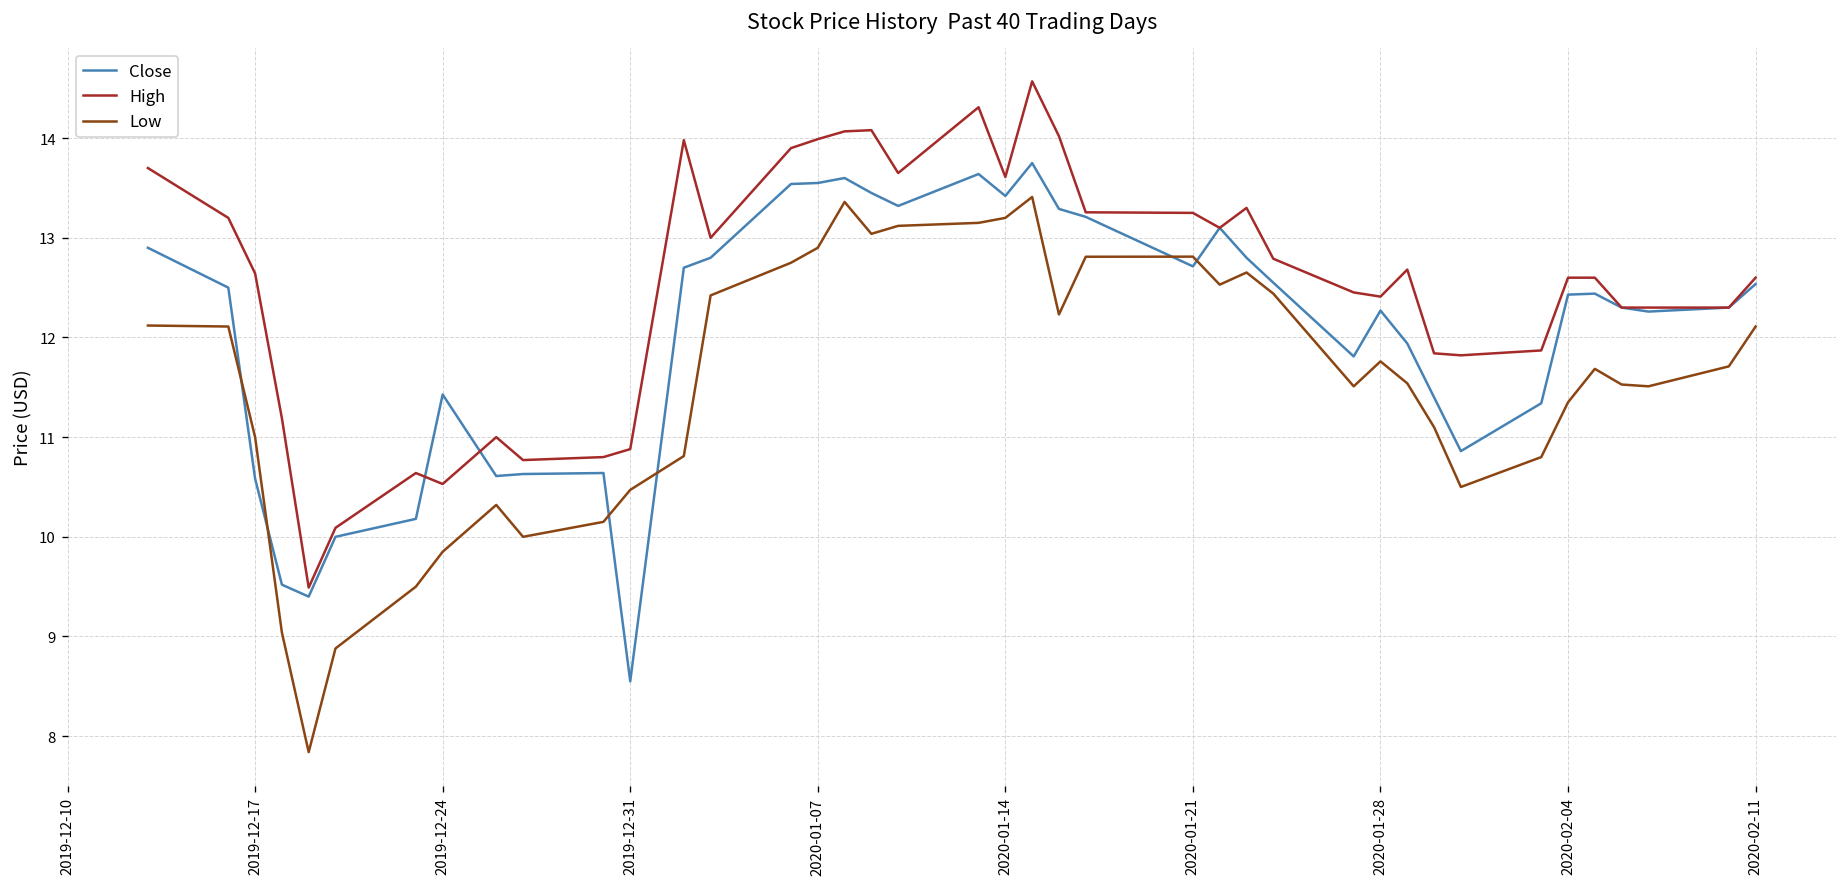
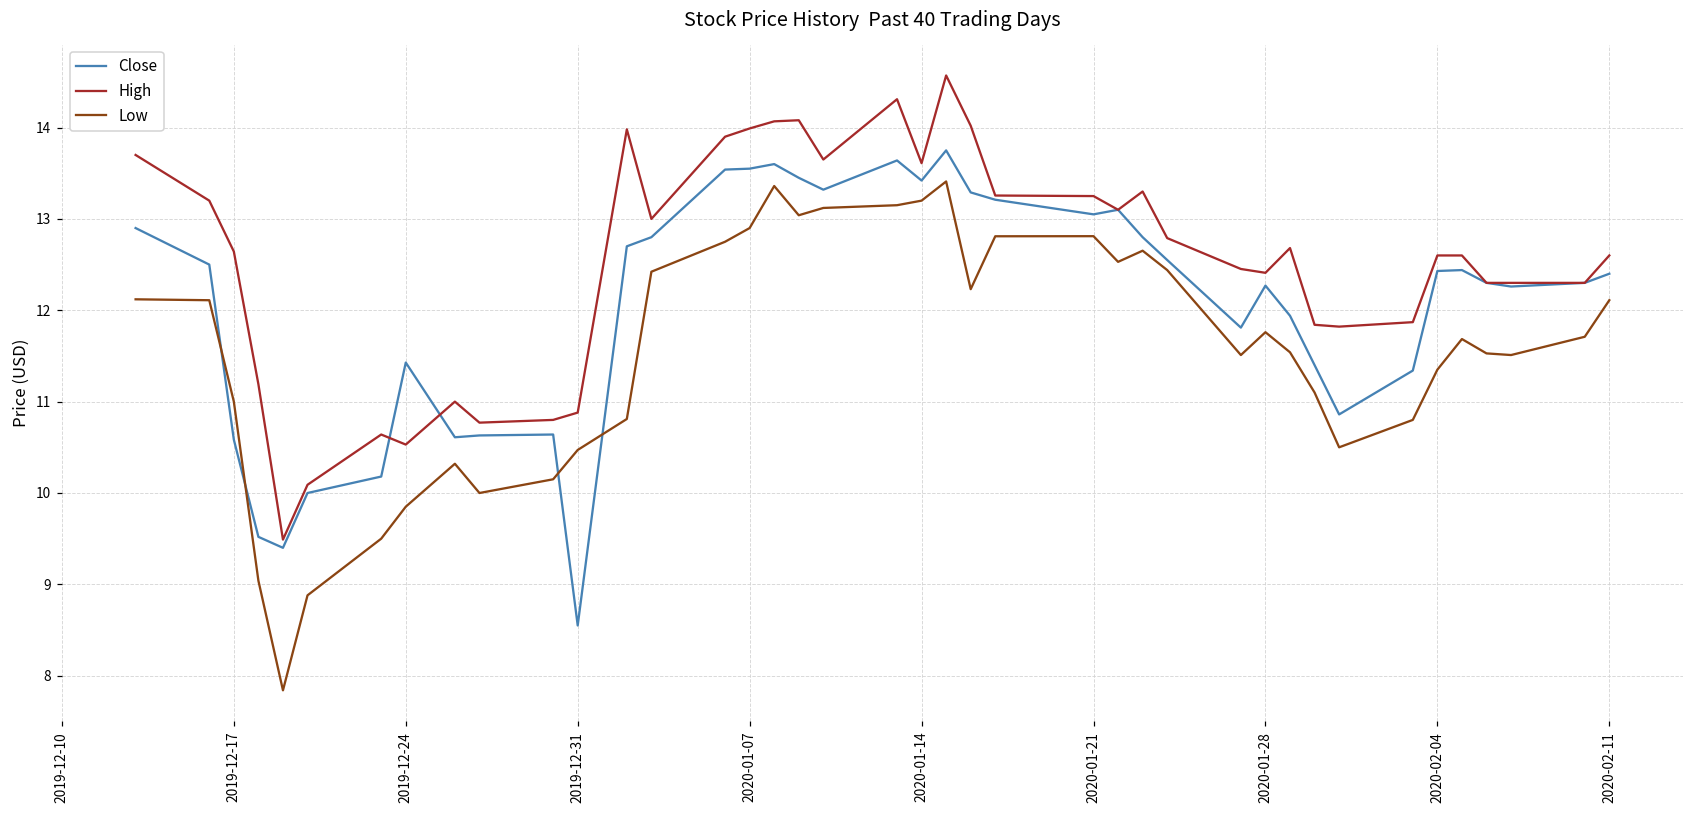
Close, 2020-01-21: 12.7 -> 13.1
Close, 2020-02-11: 12.5 -> 12.4
